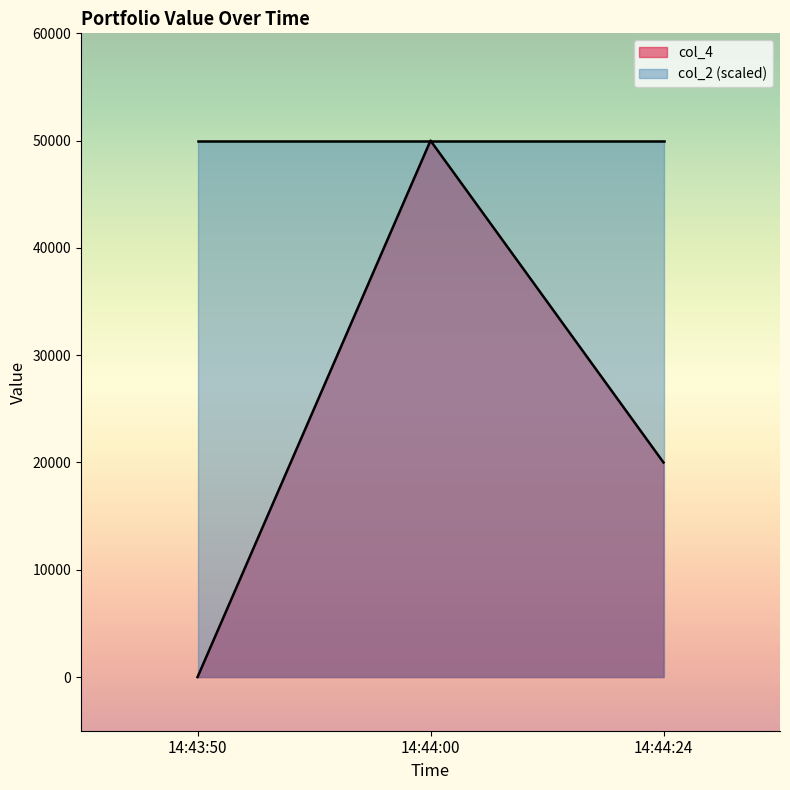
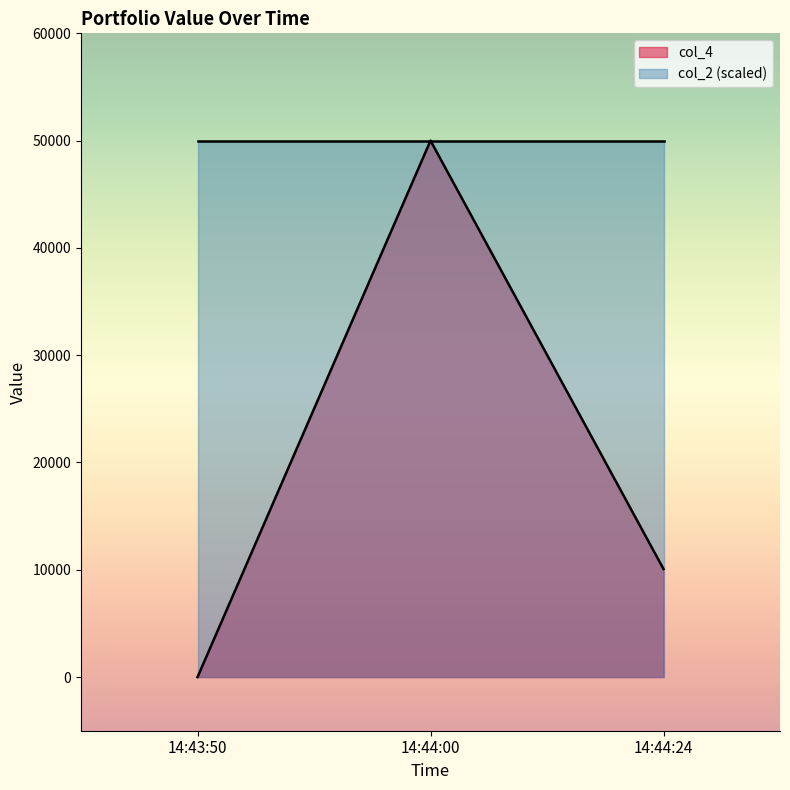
col_4, 14:44:24: 20000 -> 10100
